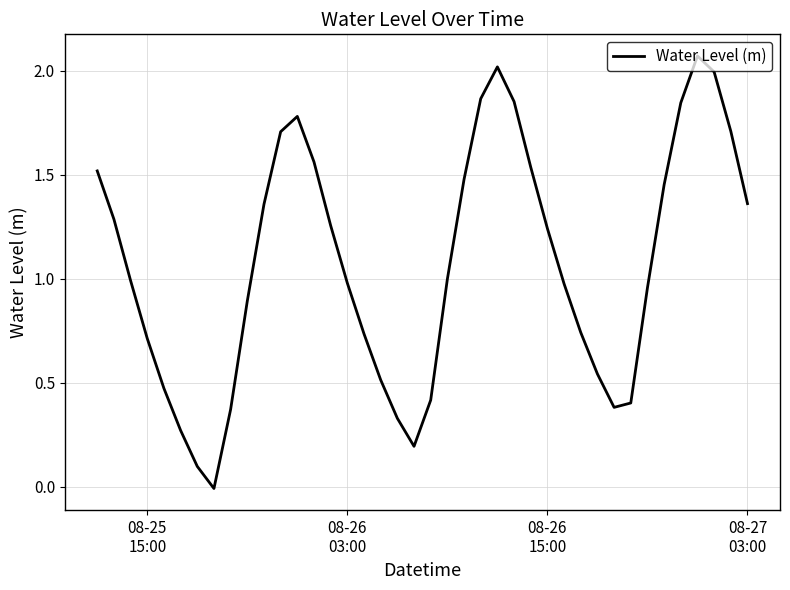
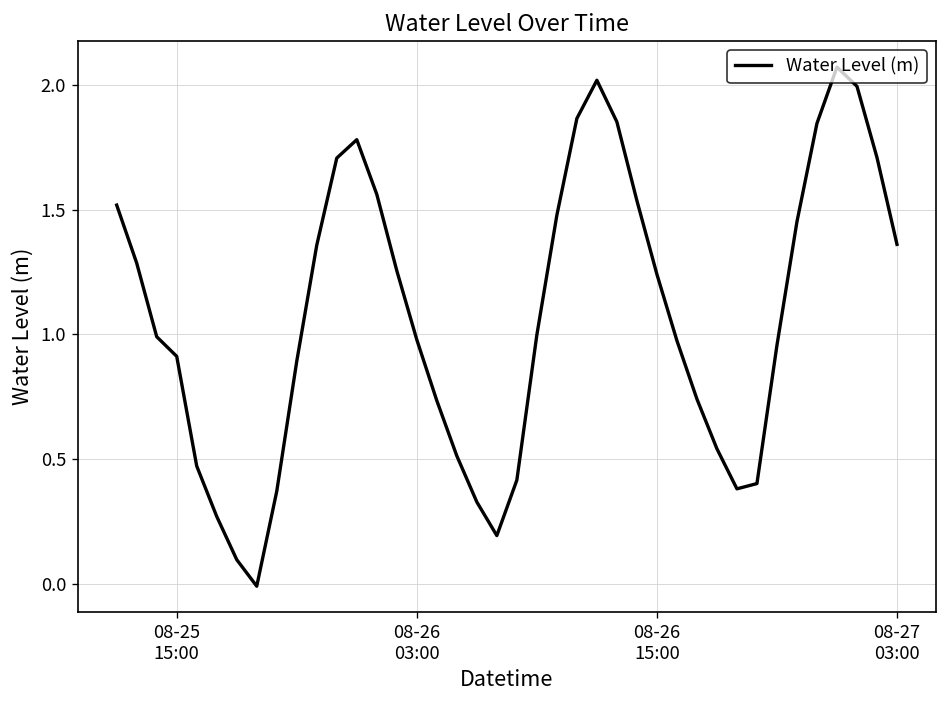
08-25 15:00: 0.71 -> 0.91
